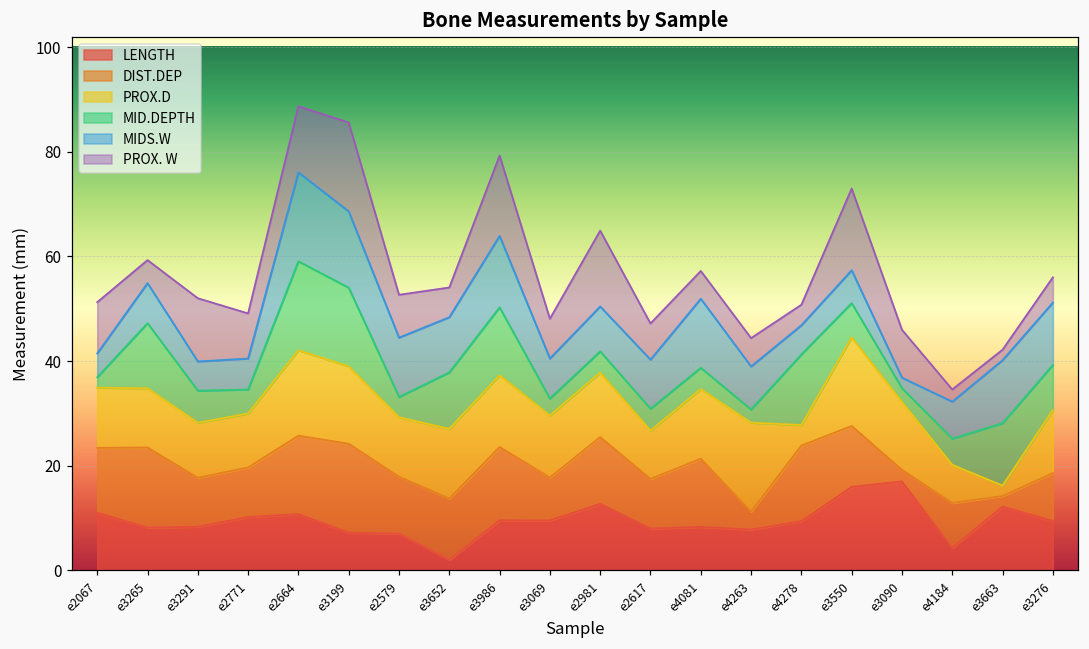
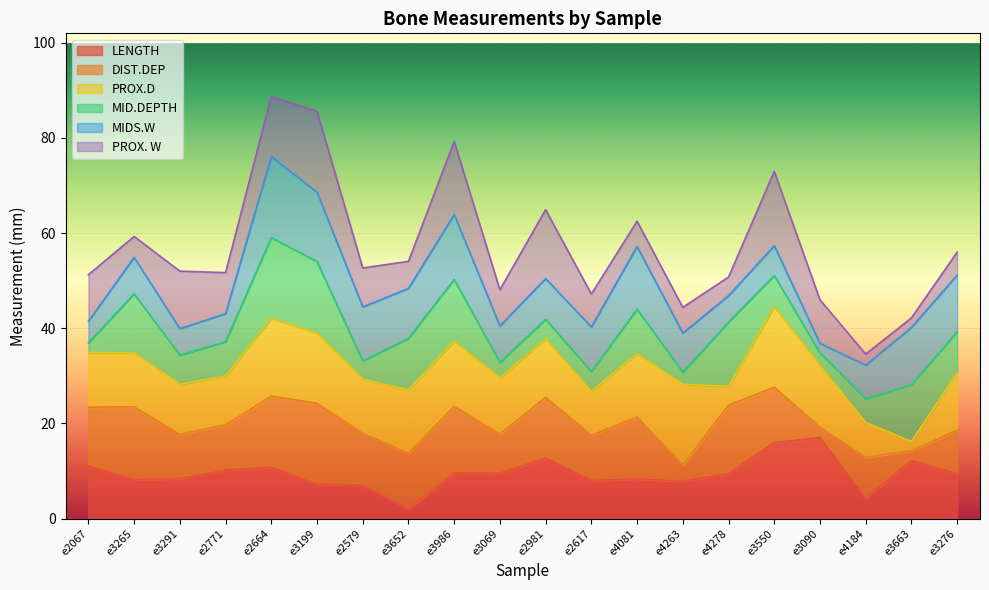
MID.DEPTH, e2771: 5 -> 7
MID.DEPTH, e4081: 4 -> 9
